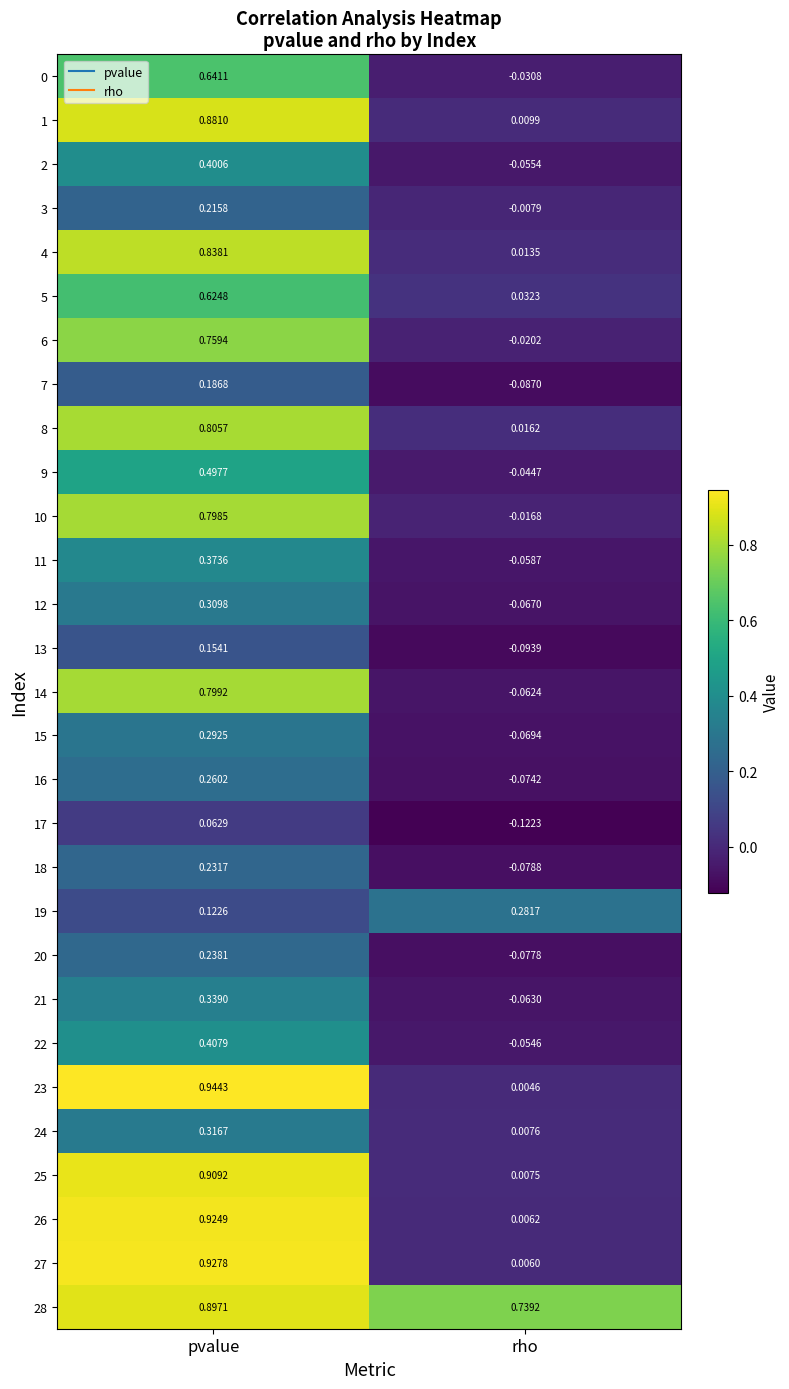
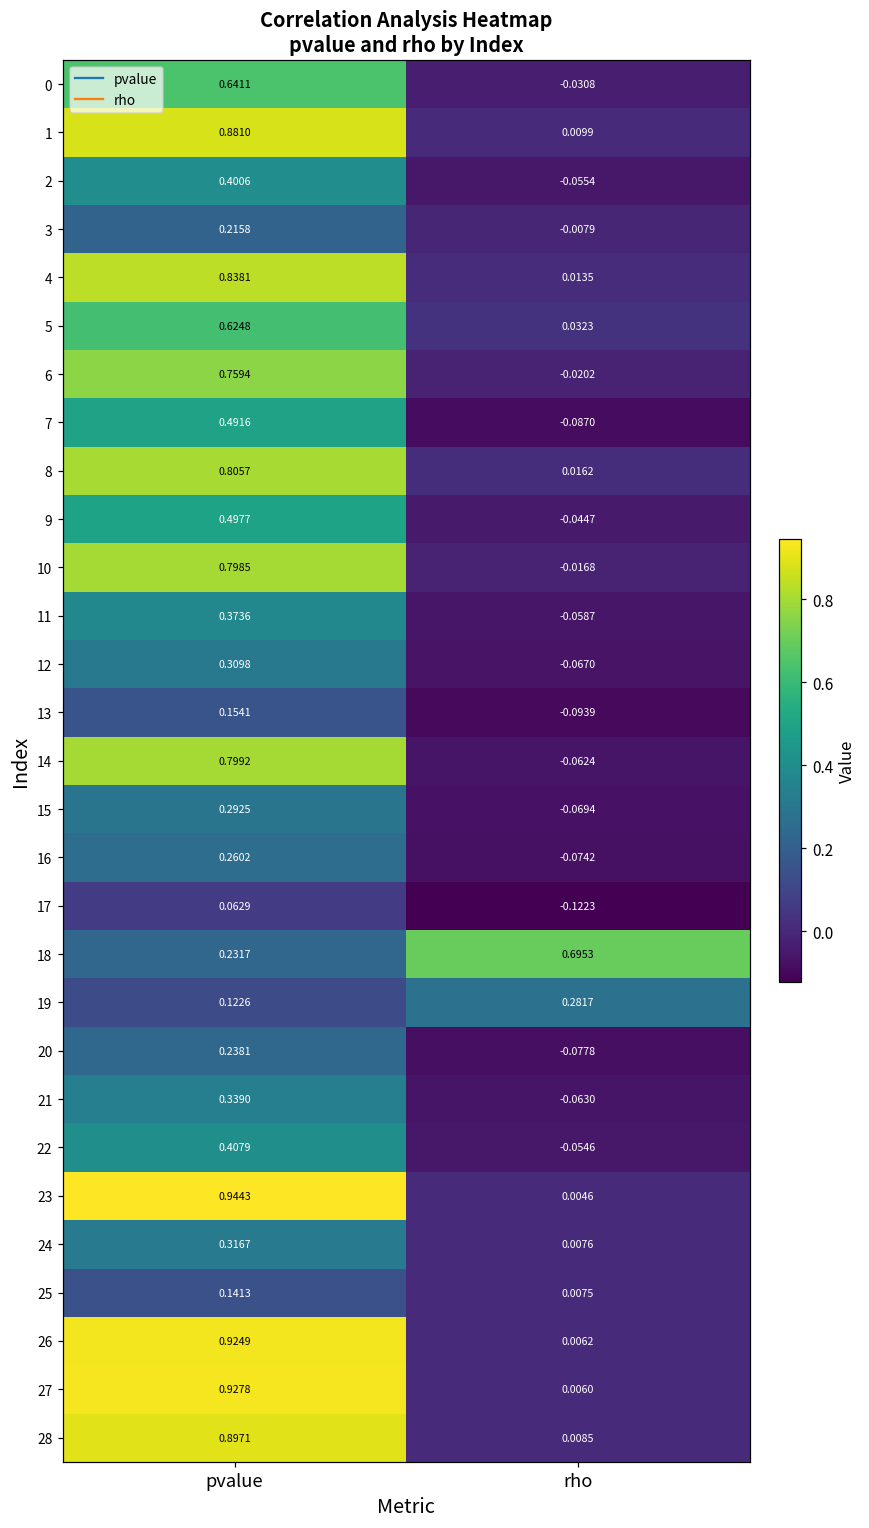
7, pvalue: 0.1868 -> 0.4916
18, rho: -0.0788 -> 0.6953
25, pvalue: 0.9092 -> 0.1413
28, rho: 0.7392 -> 0.0085
